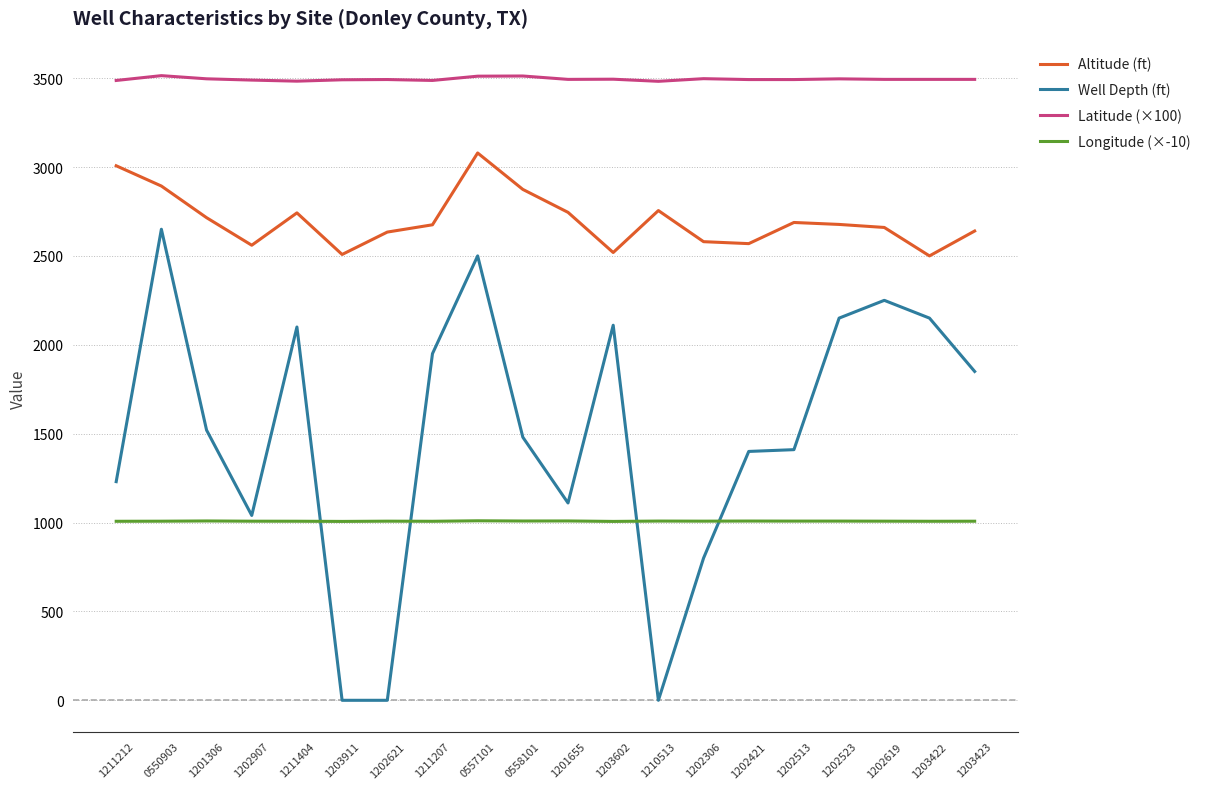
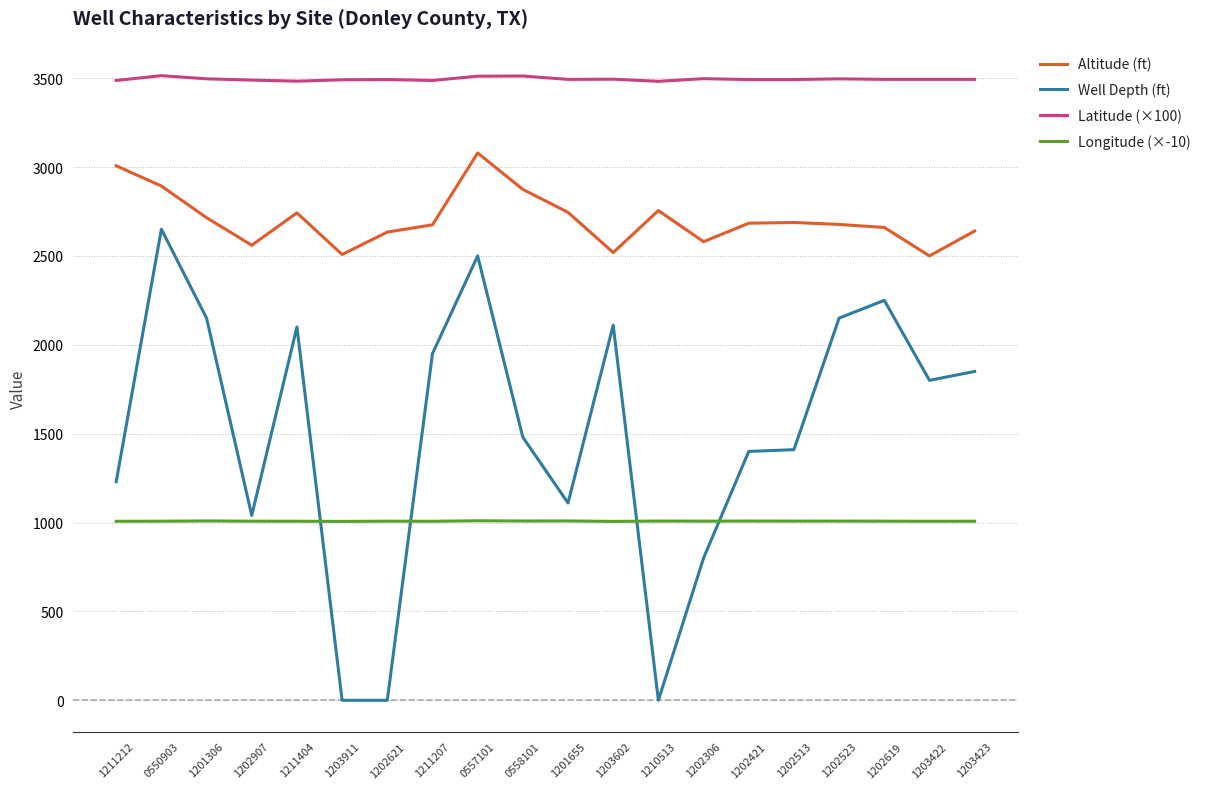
Well Depth (ft), 1201306: 1520 -> 2150
Altitude (ft), 1202421: 2570 -> 2680
Well Depth (ft), 1203422: 2150 -> 1800
